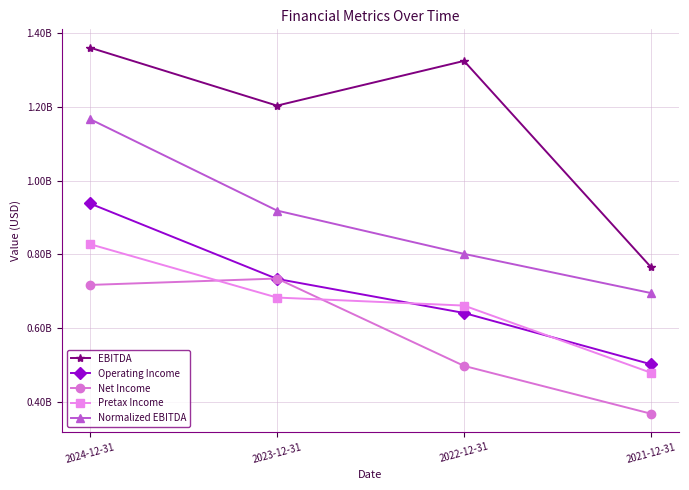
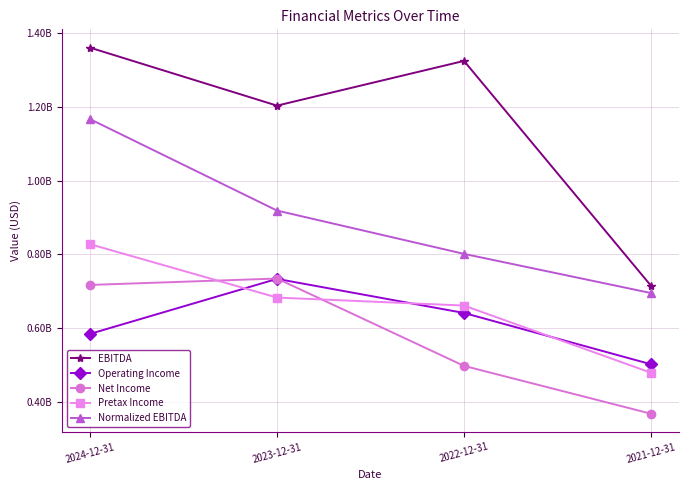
Operating Income, 2024-12-31: 940000000 -> 580000000
EBITDA, 2021-12-31: 770000000 -> 720000000
